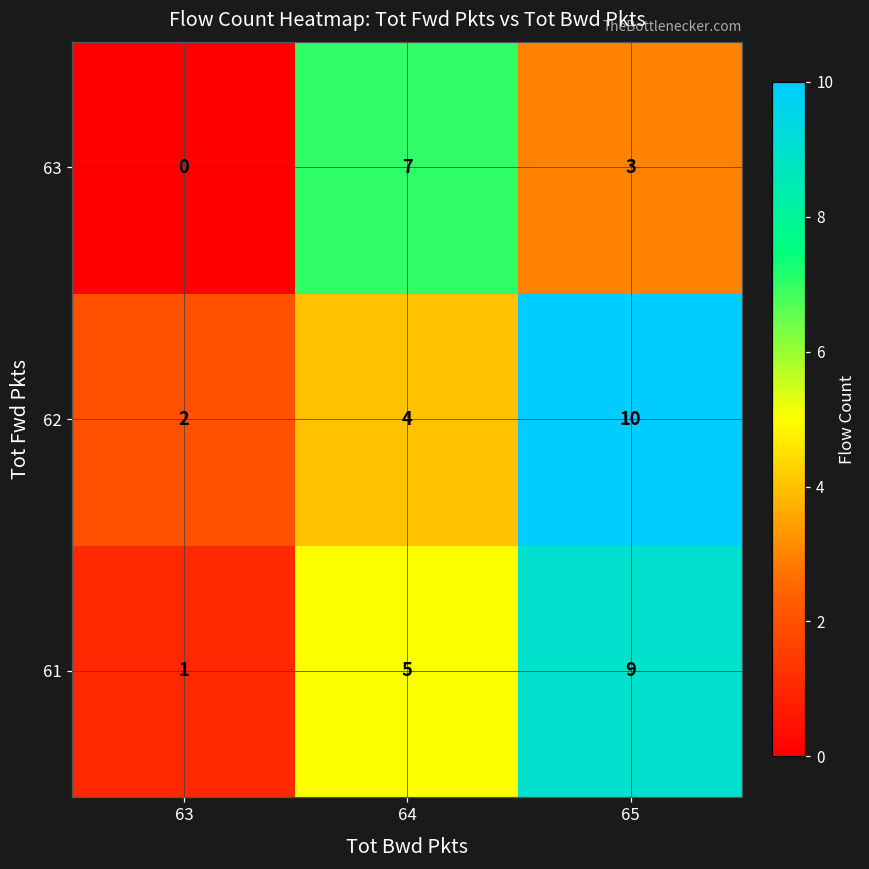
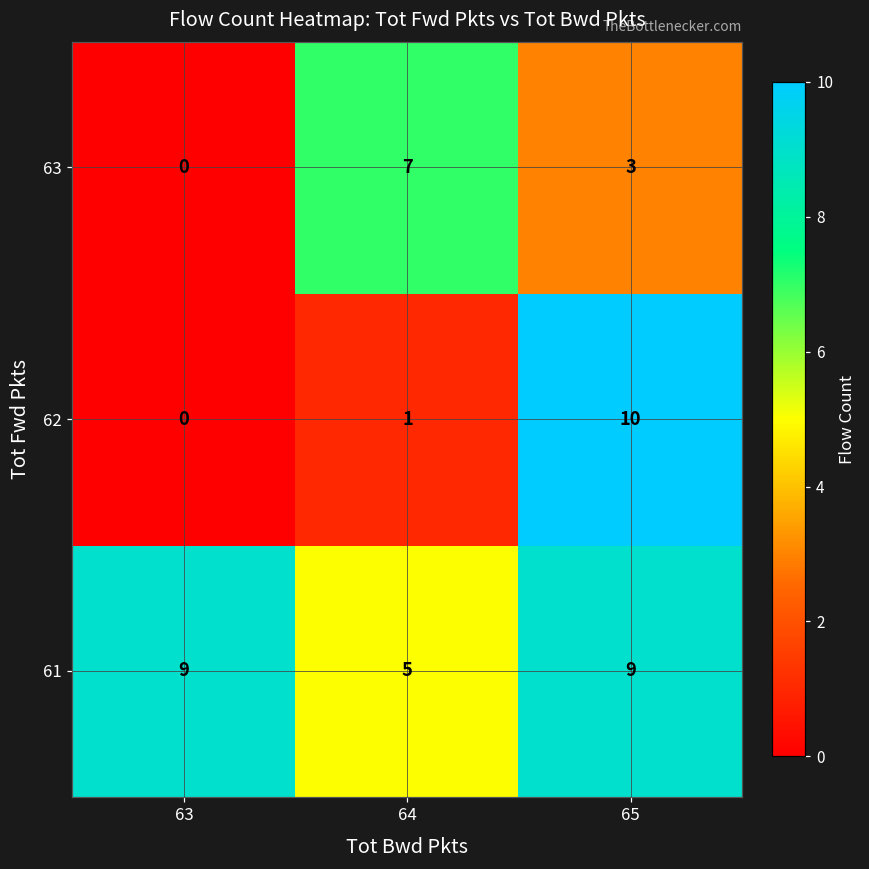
62, 63: 2 -> 0
62, 64: 4 -> 1
61, 63: 1 -> 9
